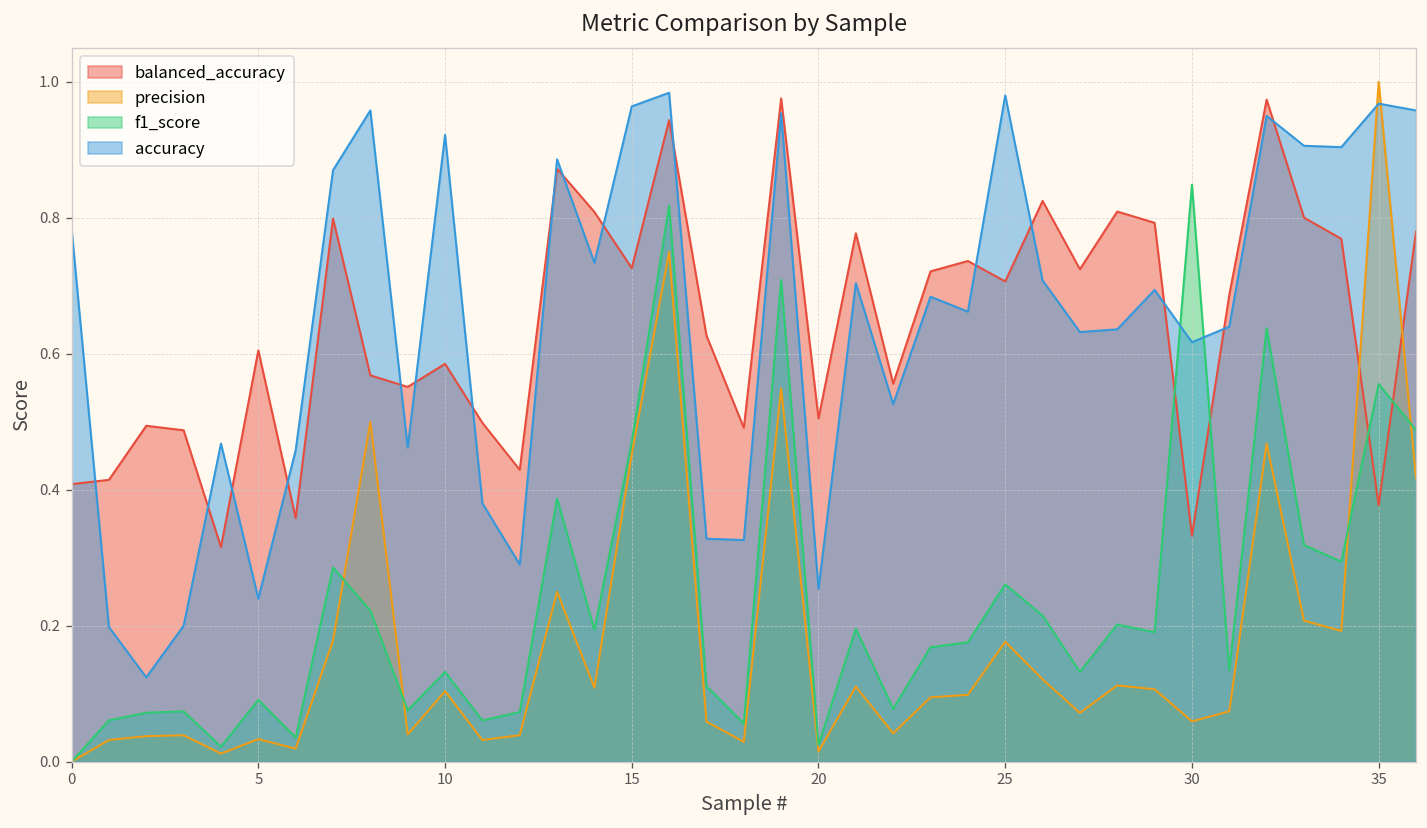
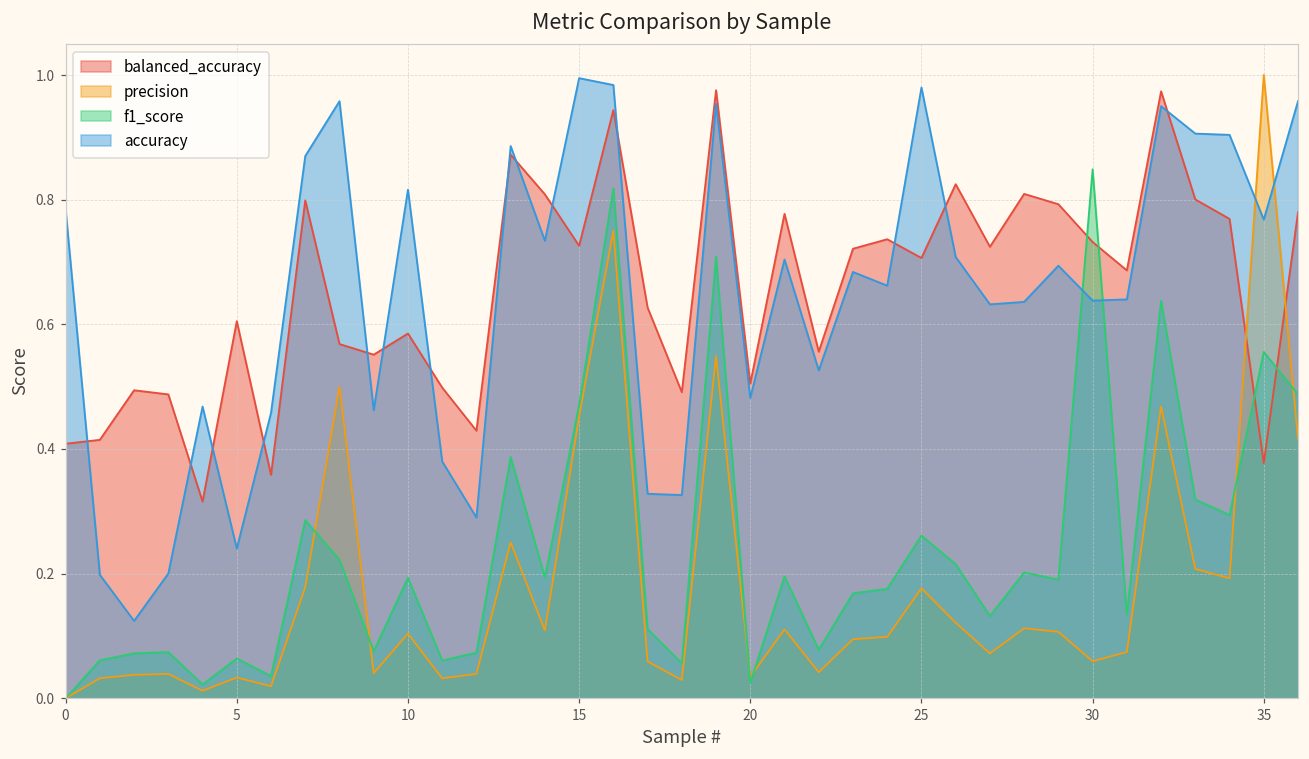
f1_score, 5: 0.09 -> 0.06
f1_score, 10: 0.13 -> 0.19
accuracy, 10: 0.92 -> 0.82
accuracy, 15: 0.96 -> 1.00
precision, 20: 0.01 -> 0.03
accuracy, 20: 0.25 -> 0.48
balanced_accuracy, 30: 0.33 -> 0.73
accuracy, 30: 0.62 -> 0.64
accuracy, 35: 0.97 -> 0.77
